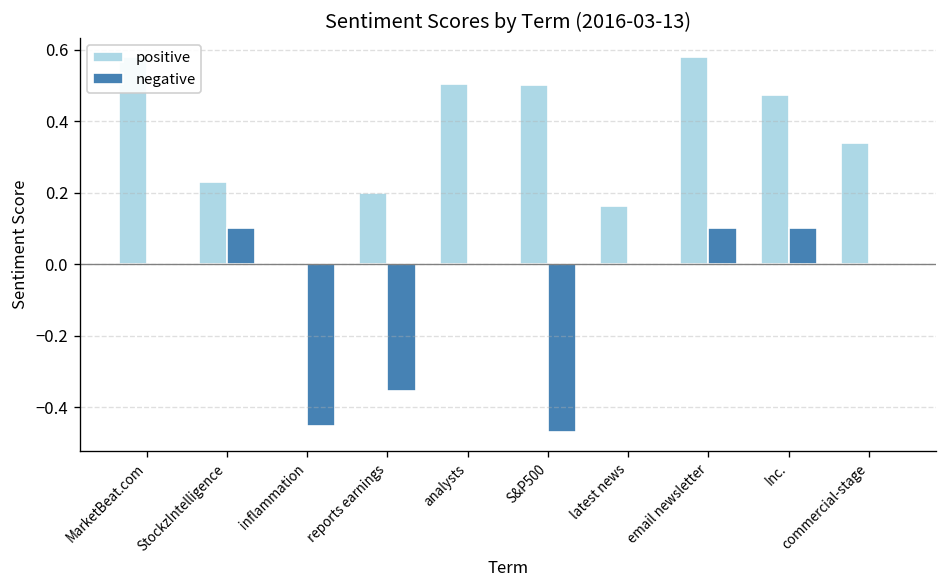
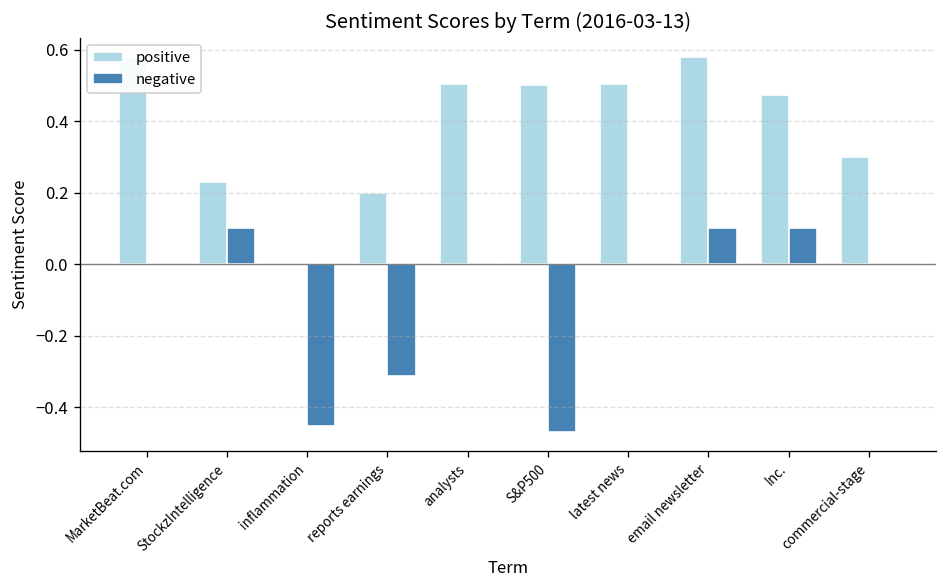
negative, reports earnings: -0.36 -> -0.31
positive, latest news: 0.16 -> 0.50
positive, commercial-stage: 0.34 -> 0.30
